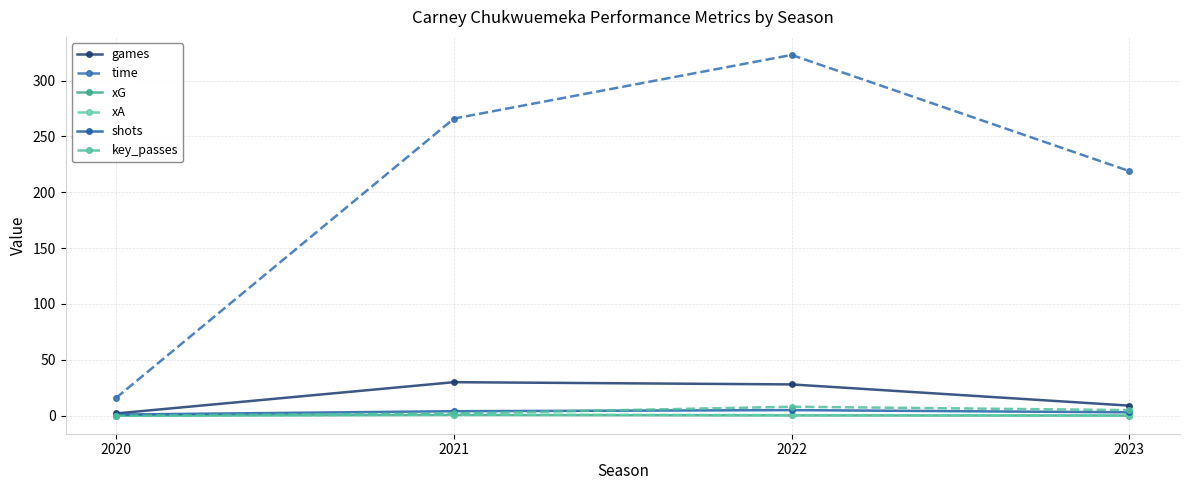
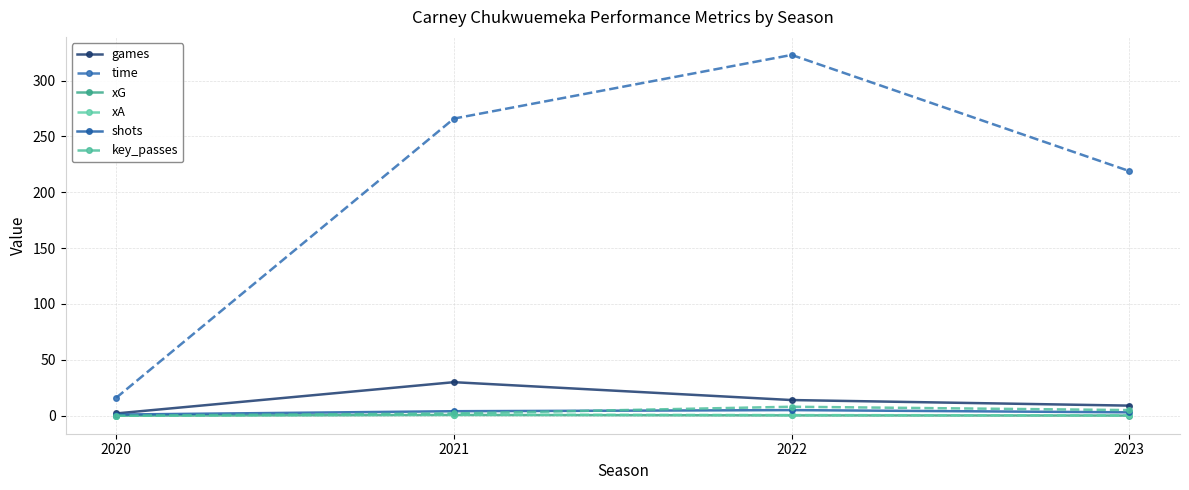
games, 2022: 28 -> 14
